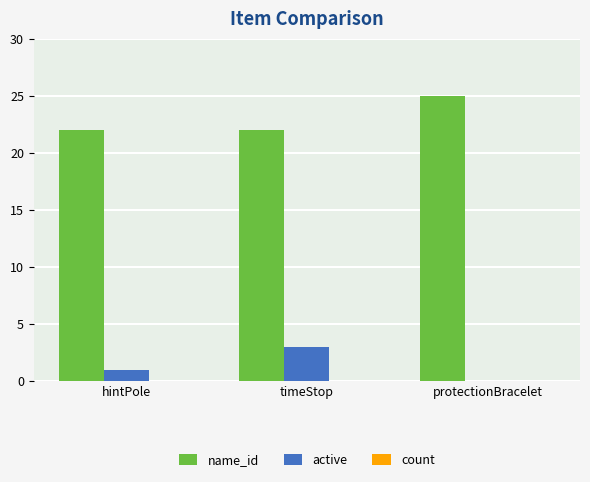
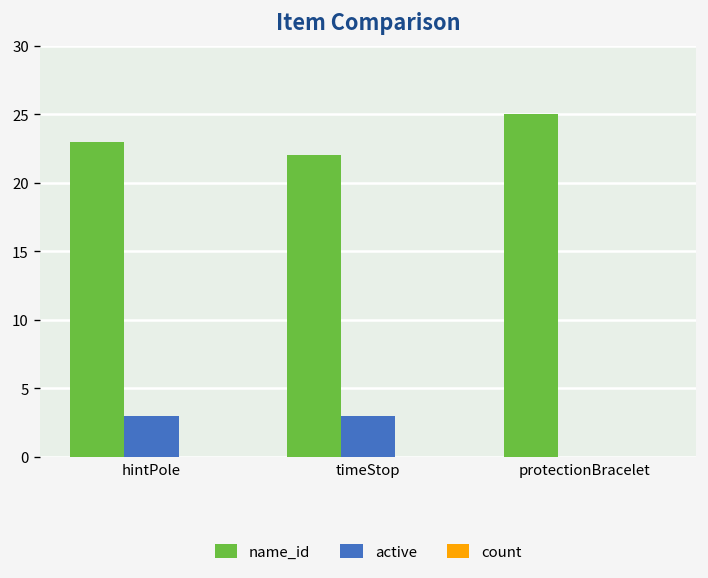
name_id, hintPole: 22 -> 23
active, hintPole: 1 -> 3
